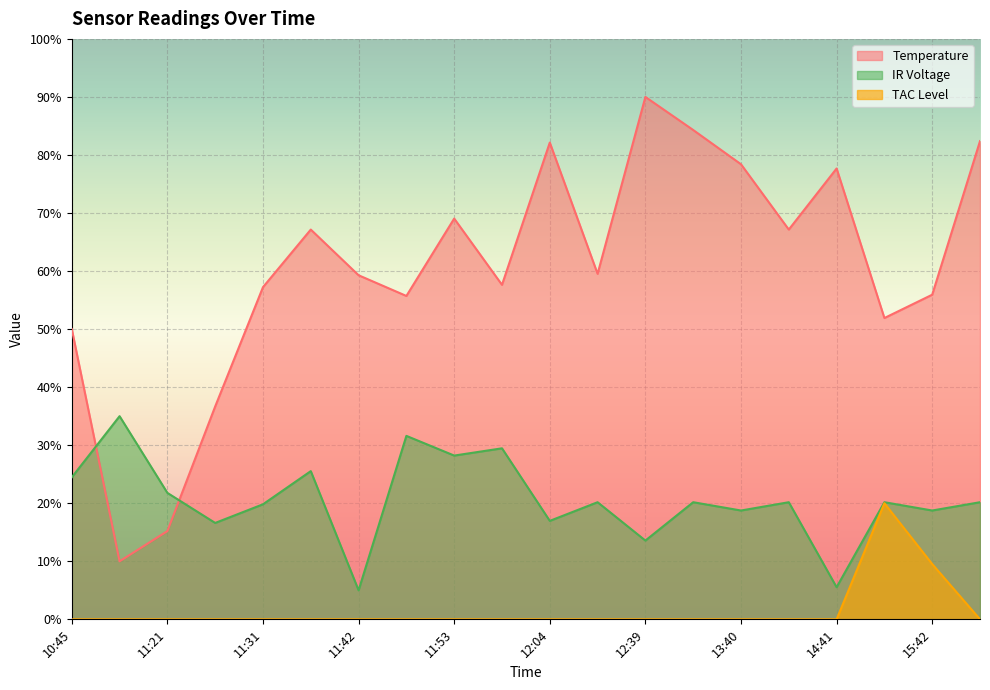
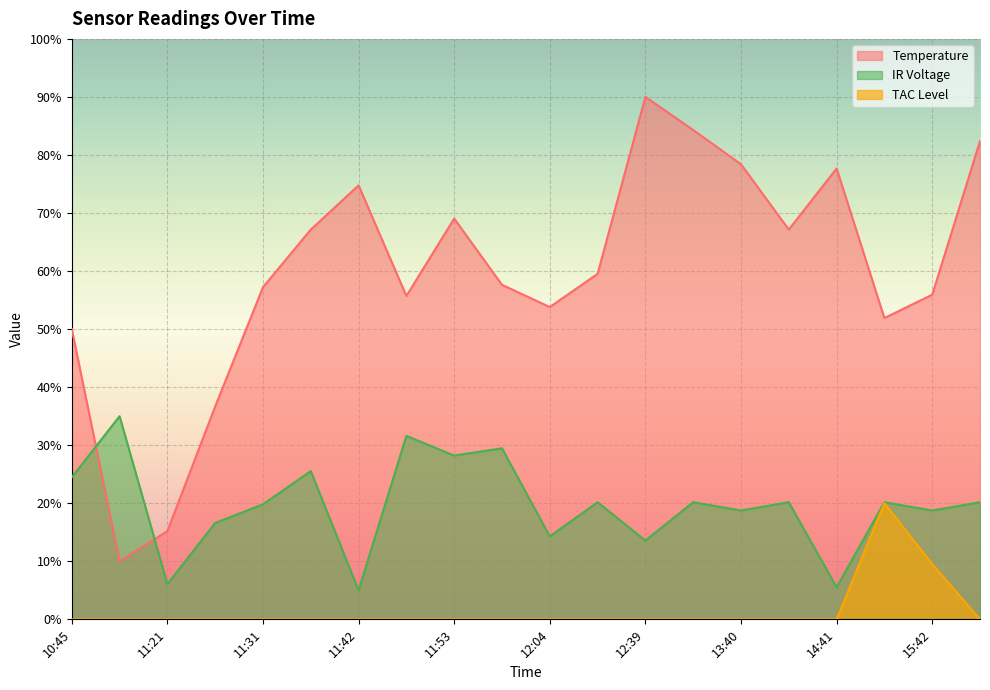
IR Voltage, 11:21: 22% -> 6%
Temperature, 11:42: 59% -> 75%
Temperature, 12:04: 82% -> 54%
IR Voltage, 12:04: 17% -> 14%
